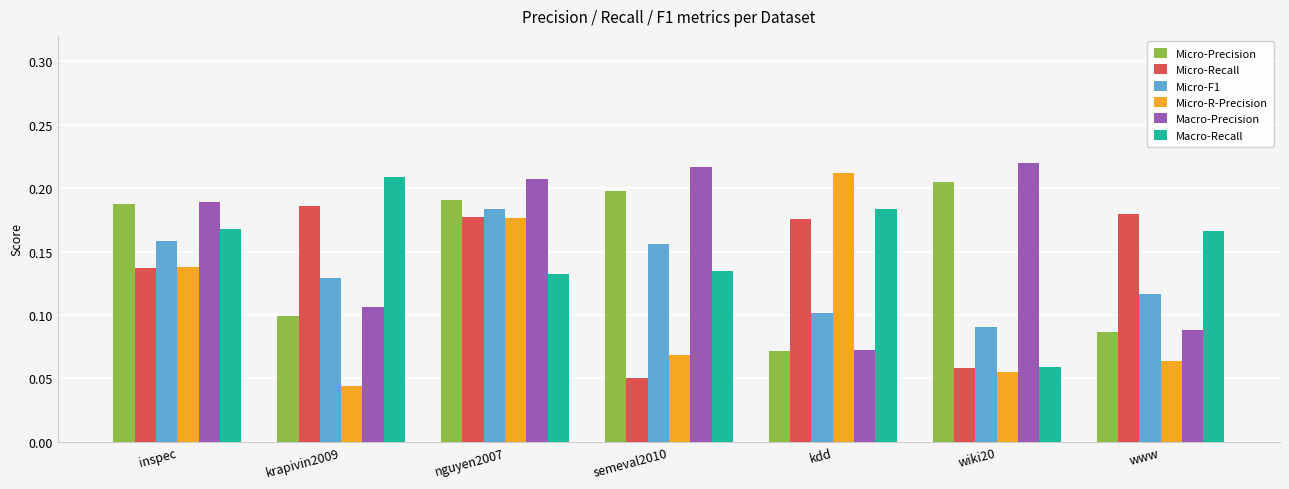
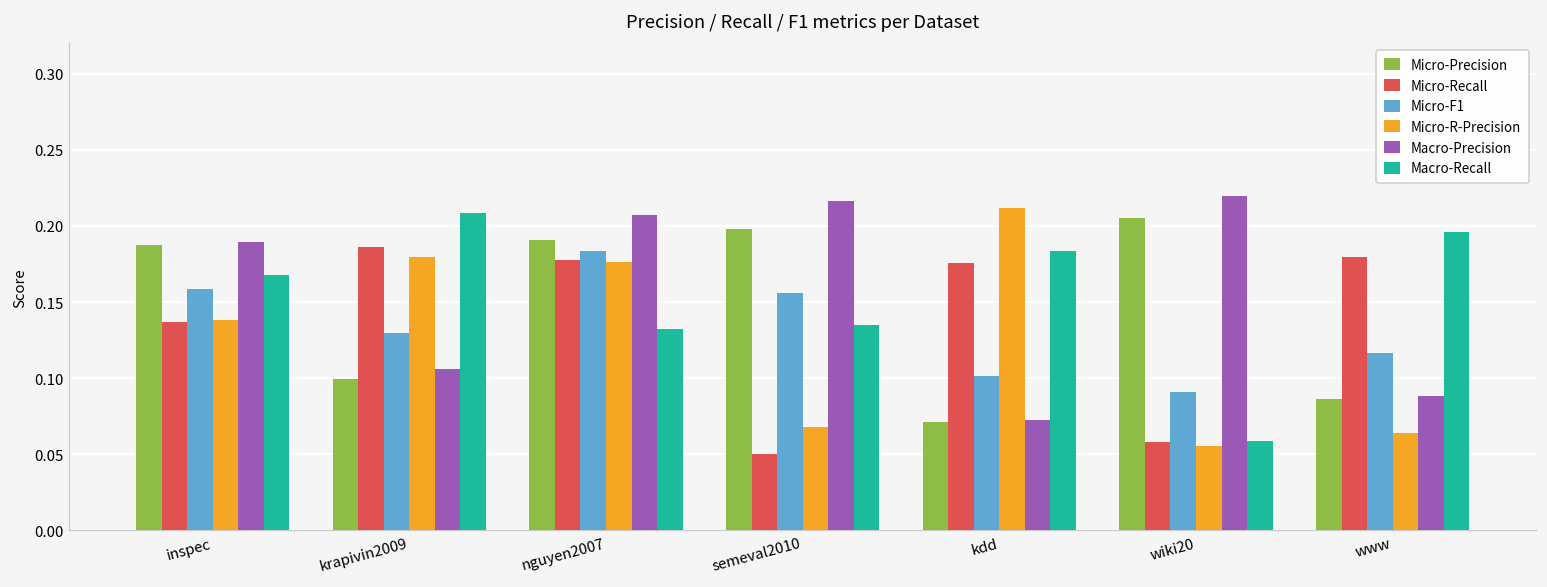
Micro-R-Precision, krapivin2009: 0.044 -> 0.179
Macro-Recall, www: 0.166 -> 0.196
